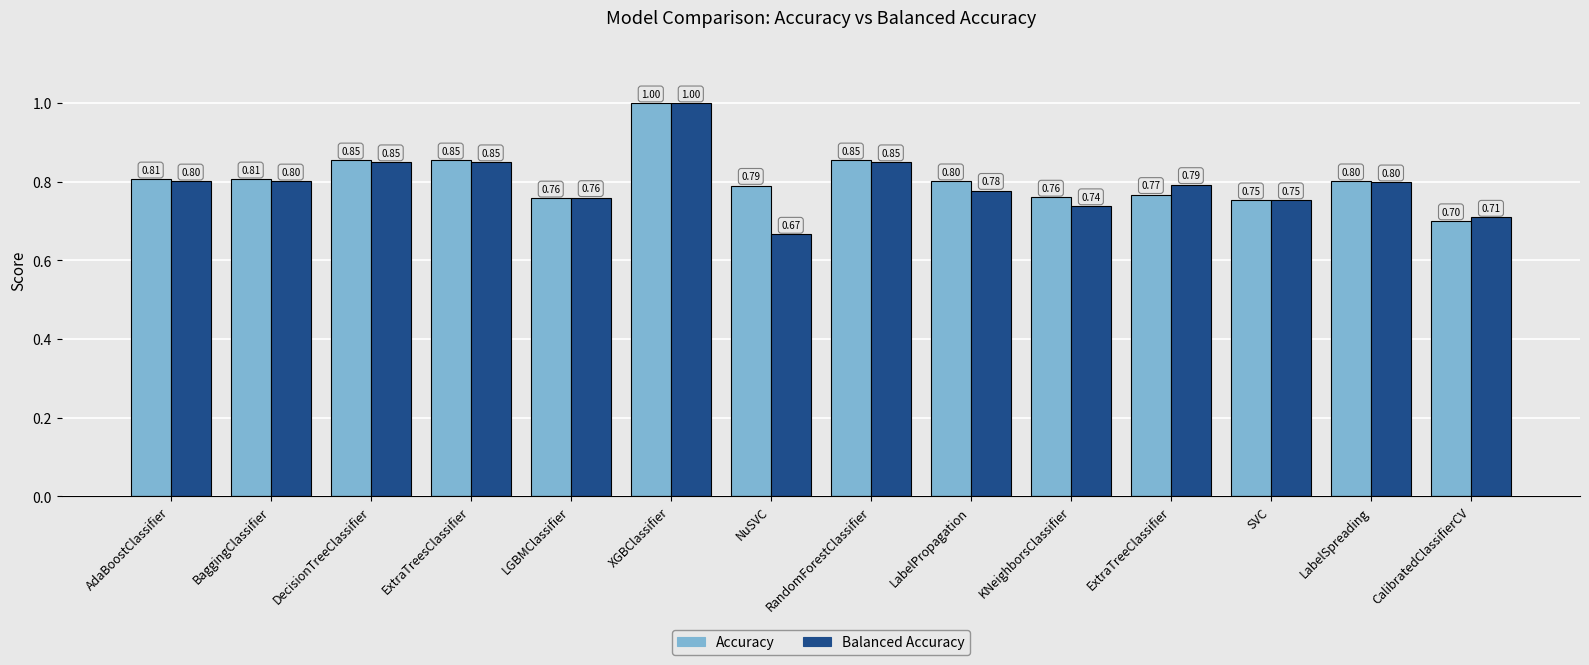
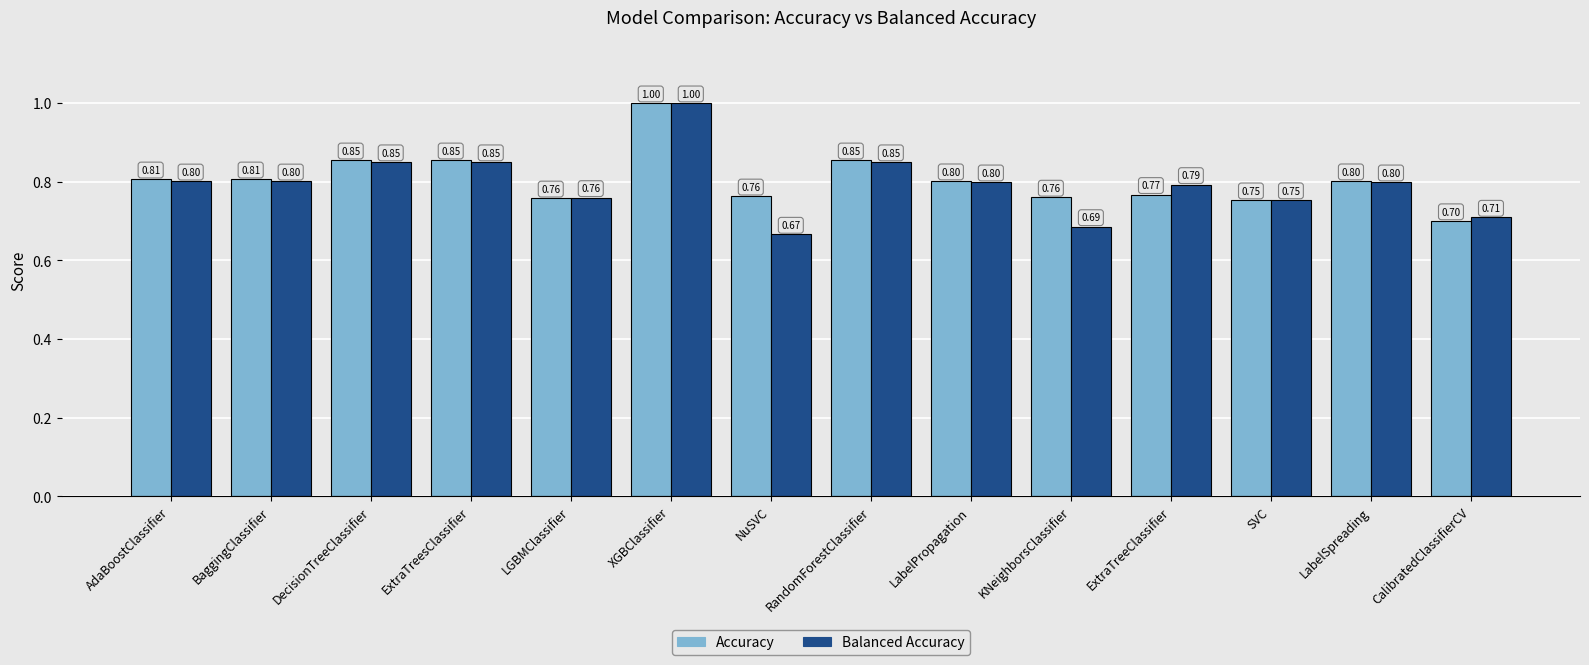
Accuracy, NuSVC: 0.79 -> 0.76
Balanced Accuracy, LabelPropagation: 0.78 -> 0.80
Balanced Accuracy, KNeighborsClassifier: 0.74 -> 0.69
